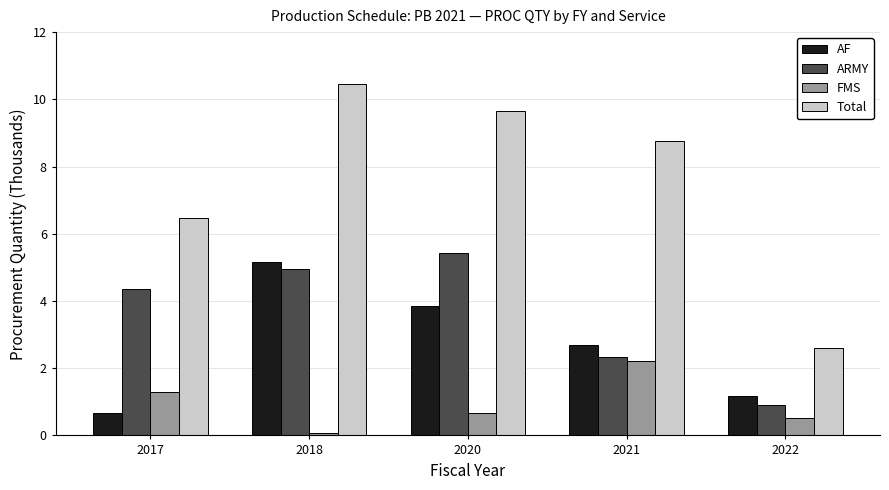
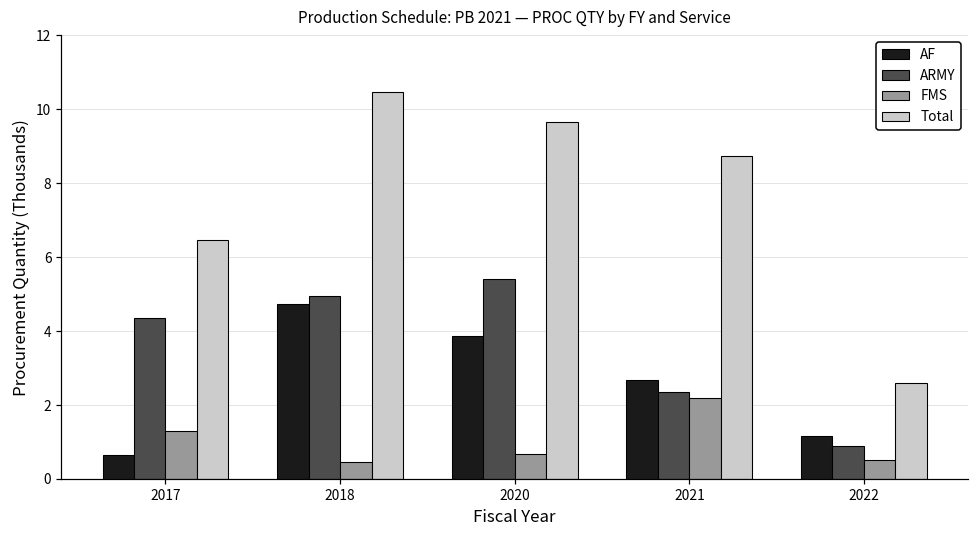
AF, 2018: 5.2 -> 4.7
FMS, 2018: 0.1 -> 0.5
